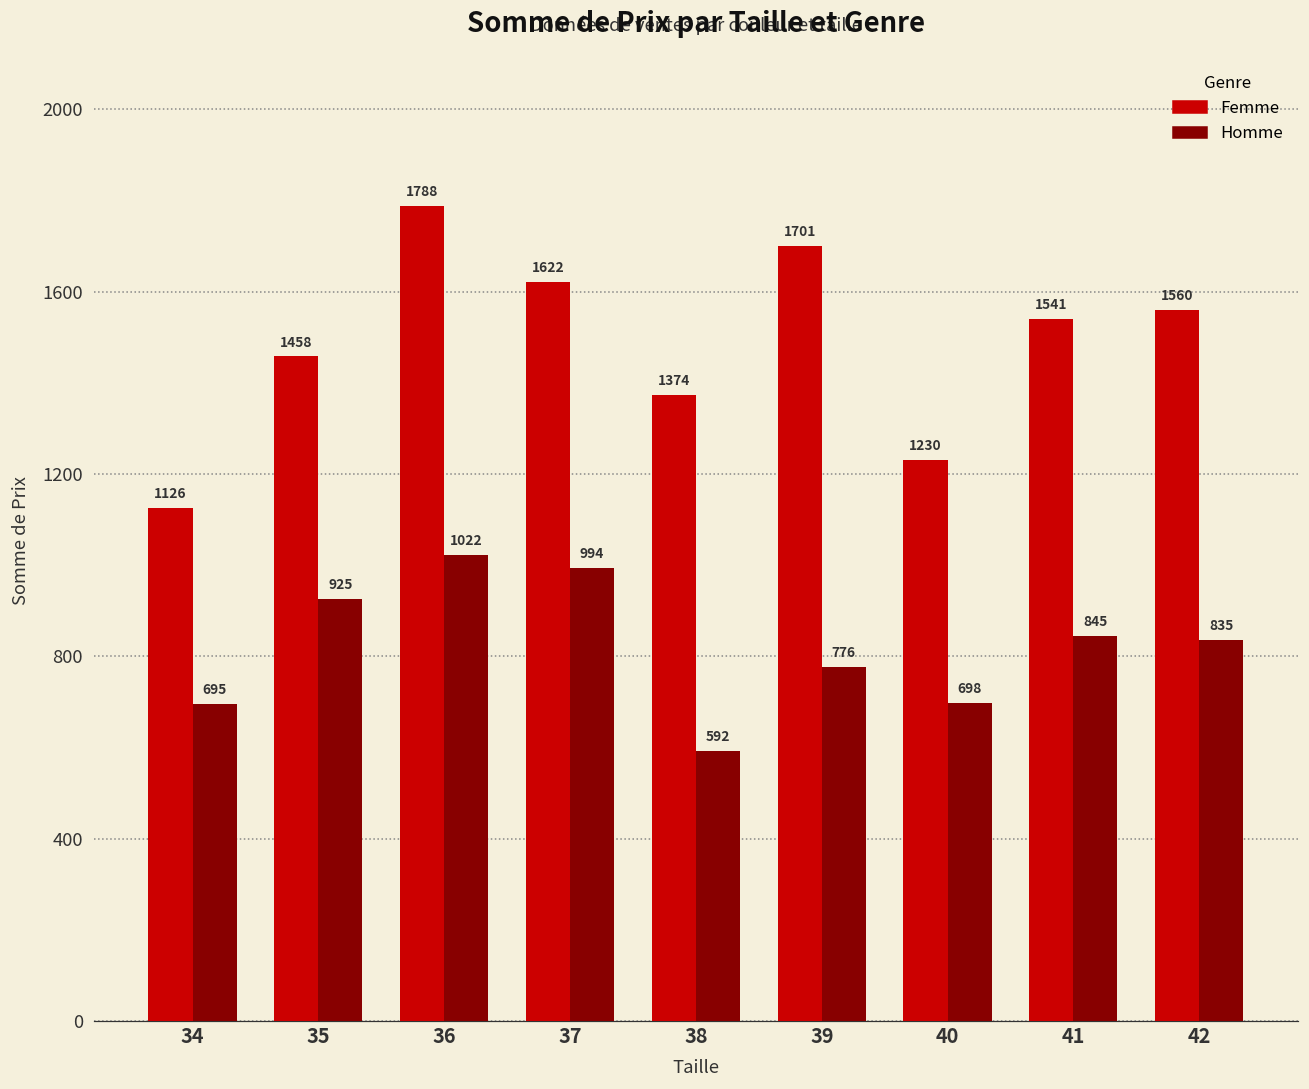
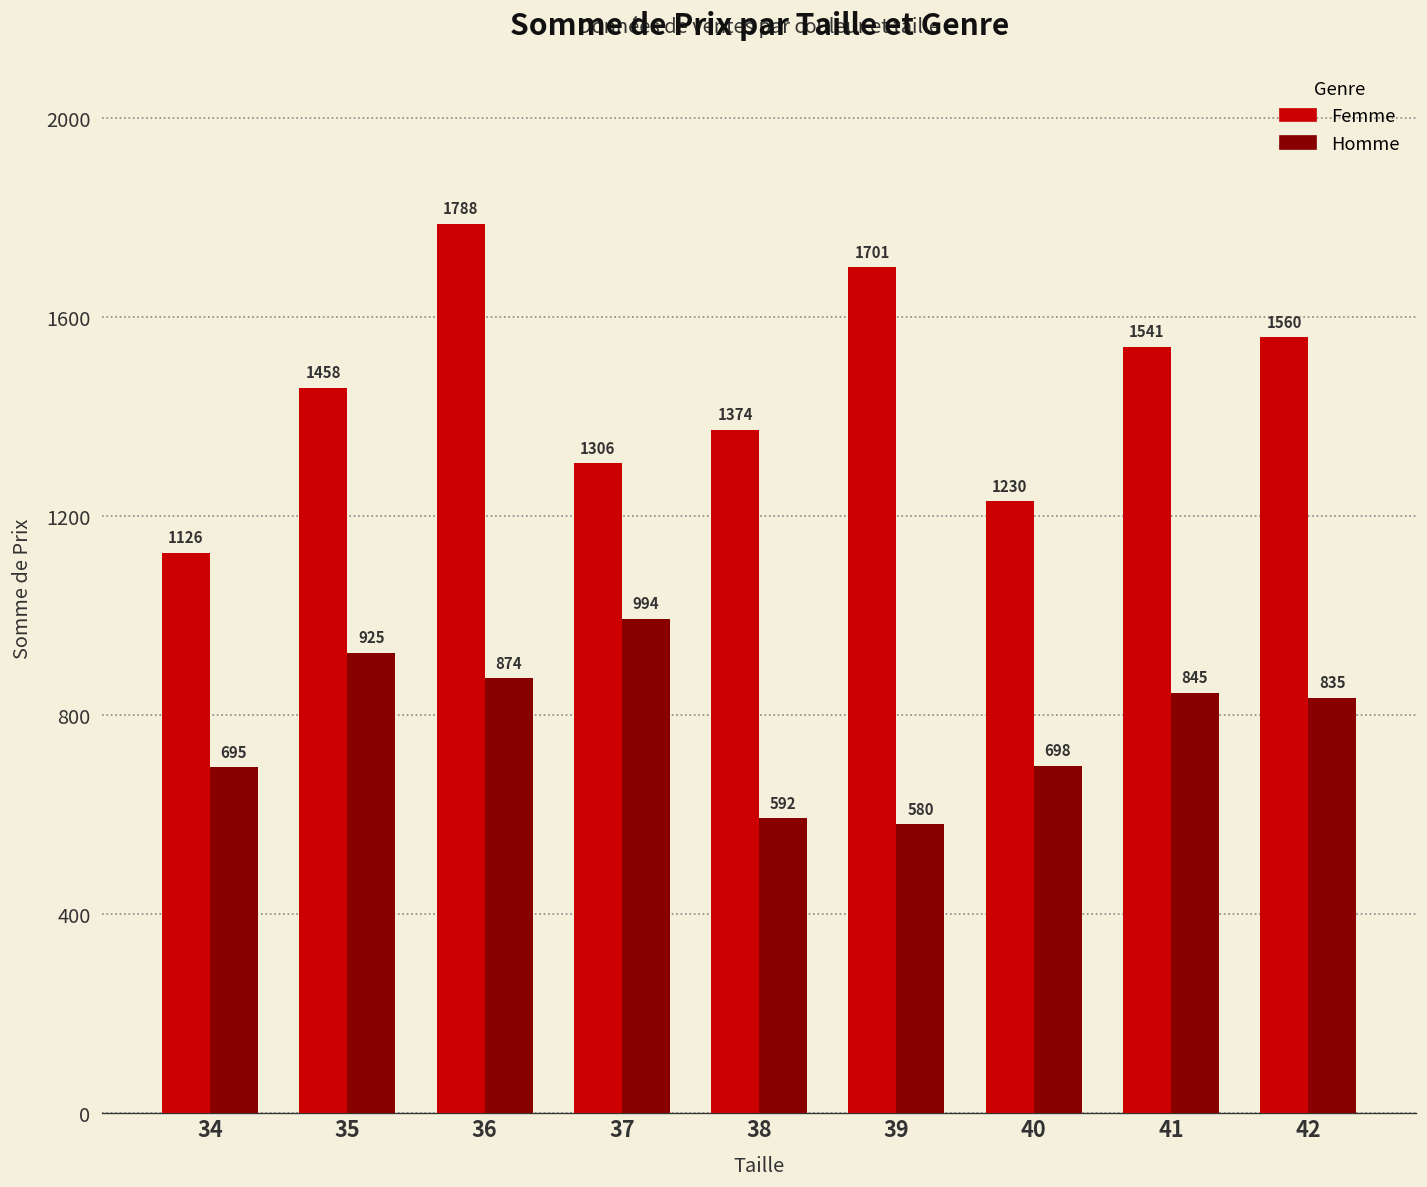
Homme, 36: 1022 -> 874
Femme, 37: 1622 -> 1306
Homme, 39: 776 -> 580
